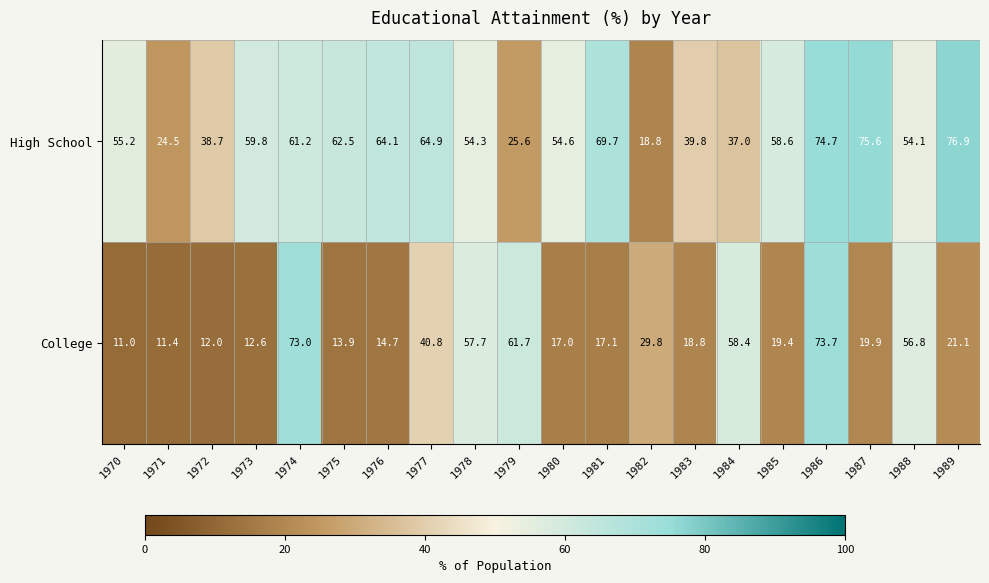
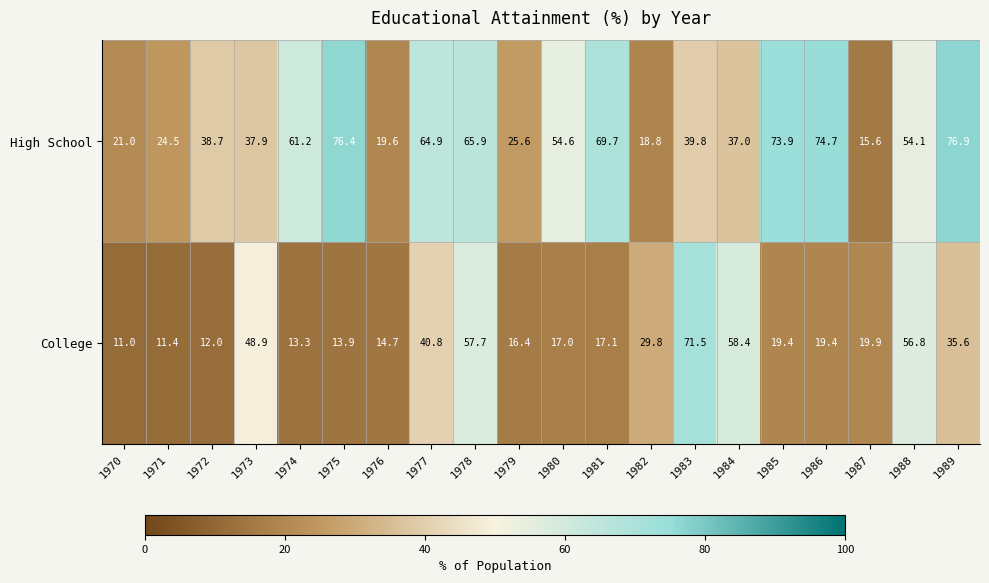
High School, 1970: 55.2 -> 21.0
High School, 1973: 59.8 -> 37.9
High School, 1975: 62.5 -> 76.4
High School, 1976: 64.1 -> 19.6
High School, 1978: 54.3 -> 65.9
High School, 1985: 58.6 -> 73.9
High School, 1987: 75.6 -> 15.6
College, 1973: 12.6 -> 48.9
College, 1974: 73.0 -> 13.3
College, 1979: 61.7 -> 16.4
College, 1983: 18.8 -> 71.5
College, 1986: 73.7 -> 19.4
College, 1989: 21.1 -> 35.6
